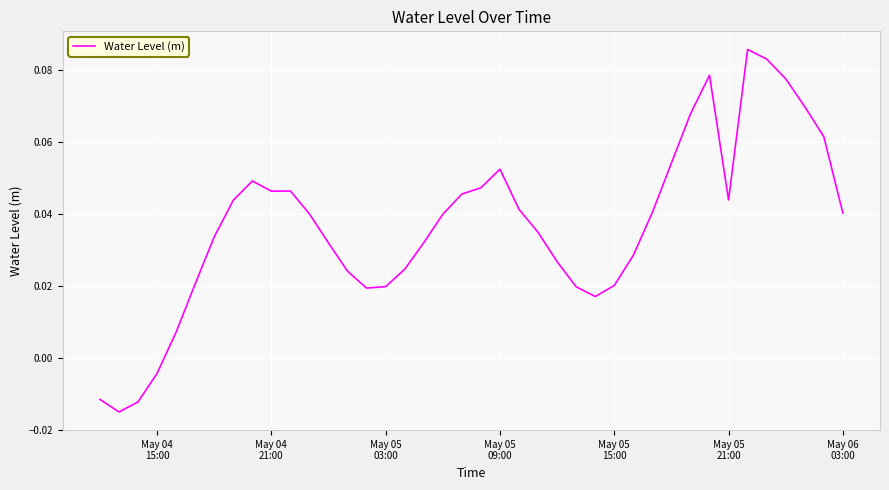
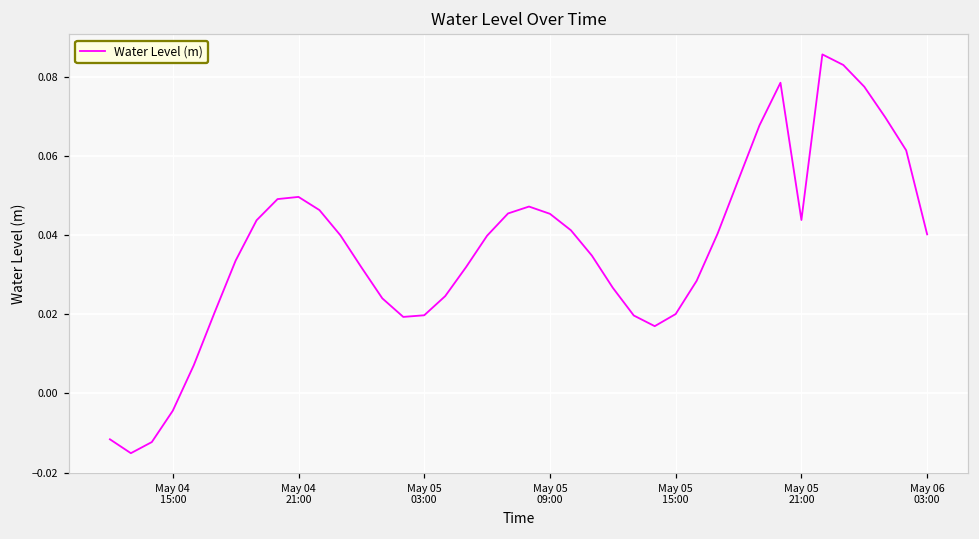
May 04 21:00: 0.046 -> 0.050
May 05 09:00: 0.052 -> 0.045
